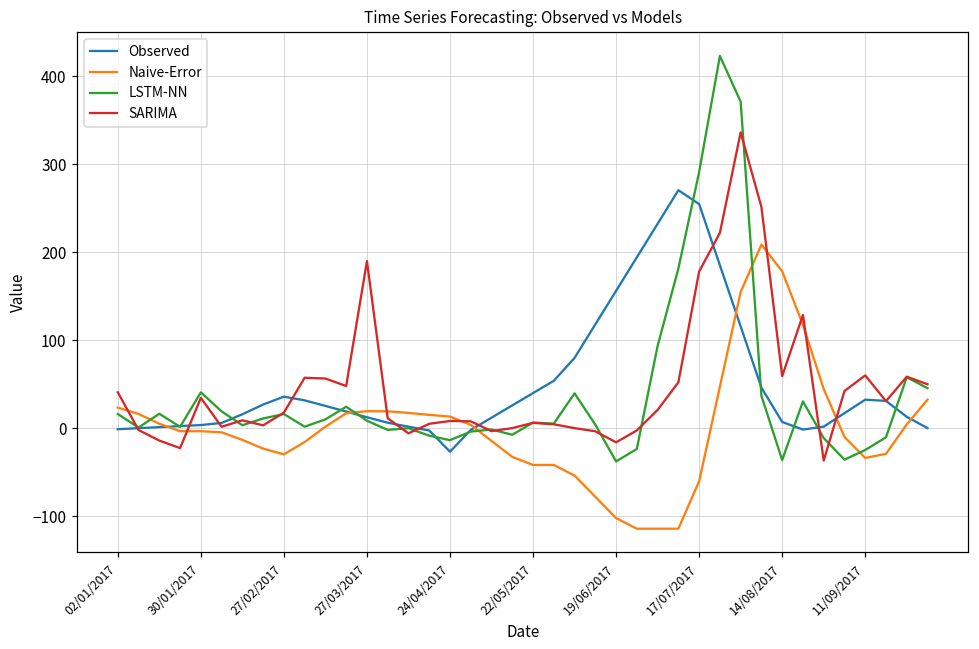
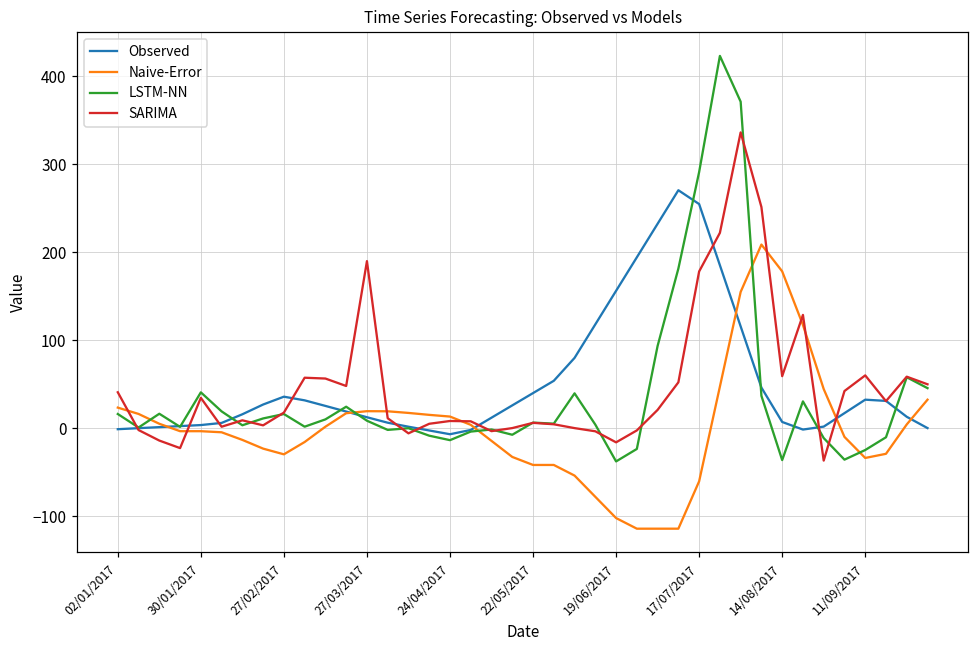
Observed, 24/04/2017: -30 -> -10
